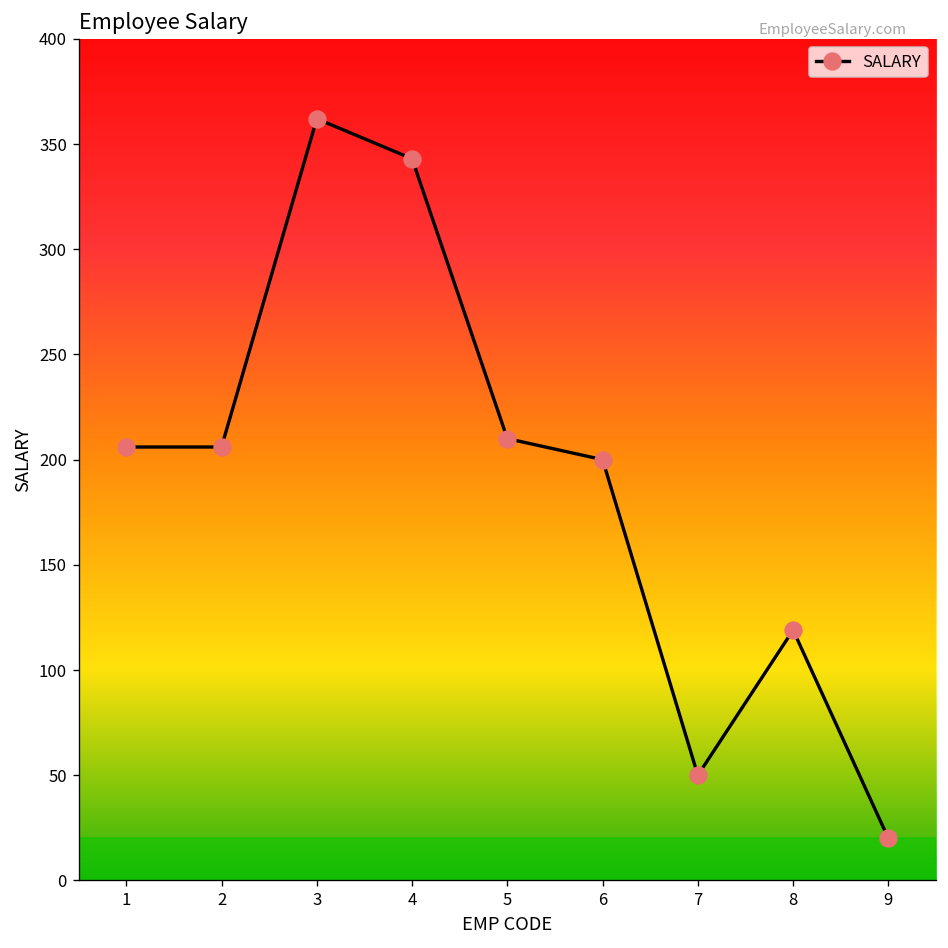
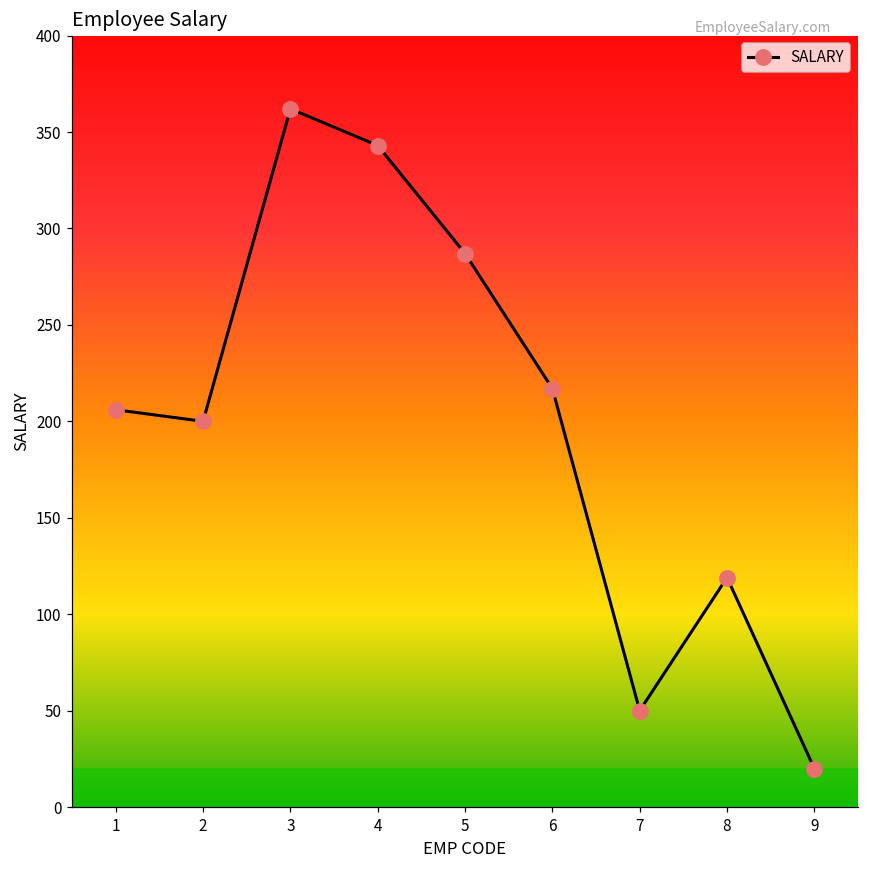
2: 206 -> 200
5: 210 -> 287
6: 200 -> 217
